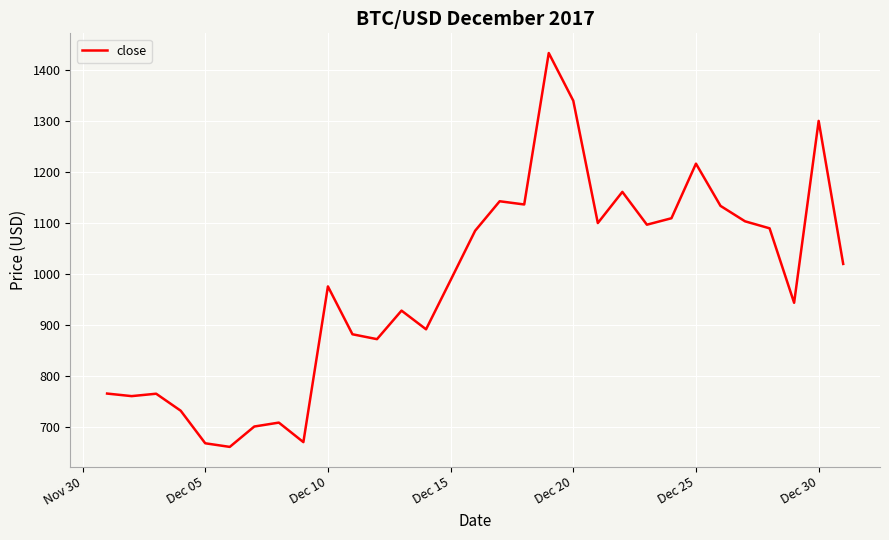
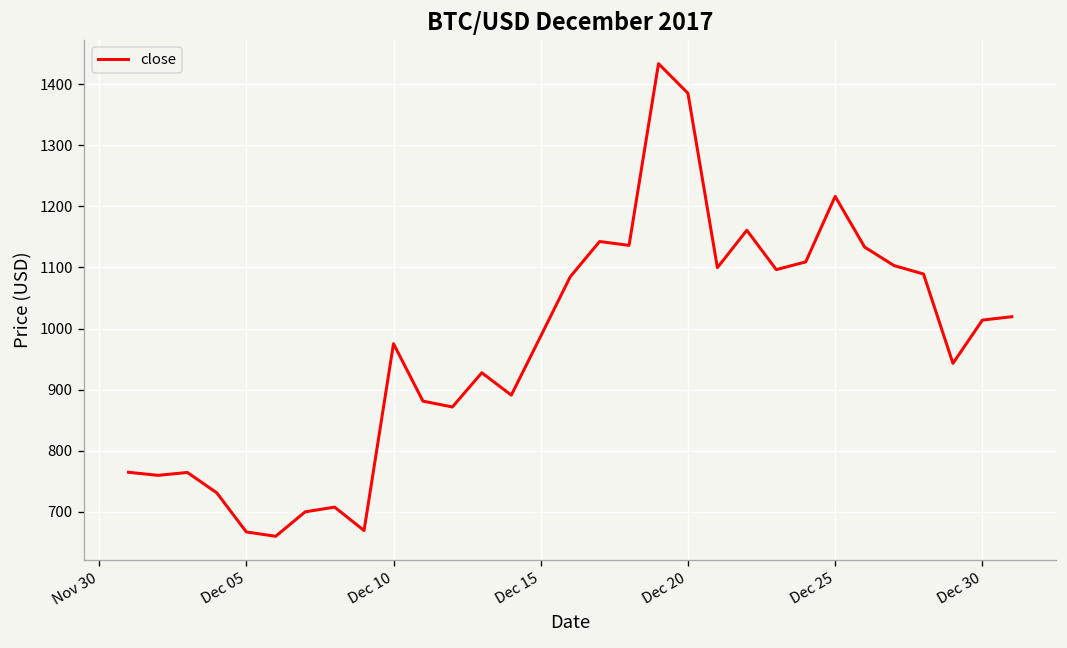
Dec 20: 1340 -> 1380
Dec 30: 1300 -> 1010
